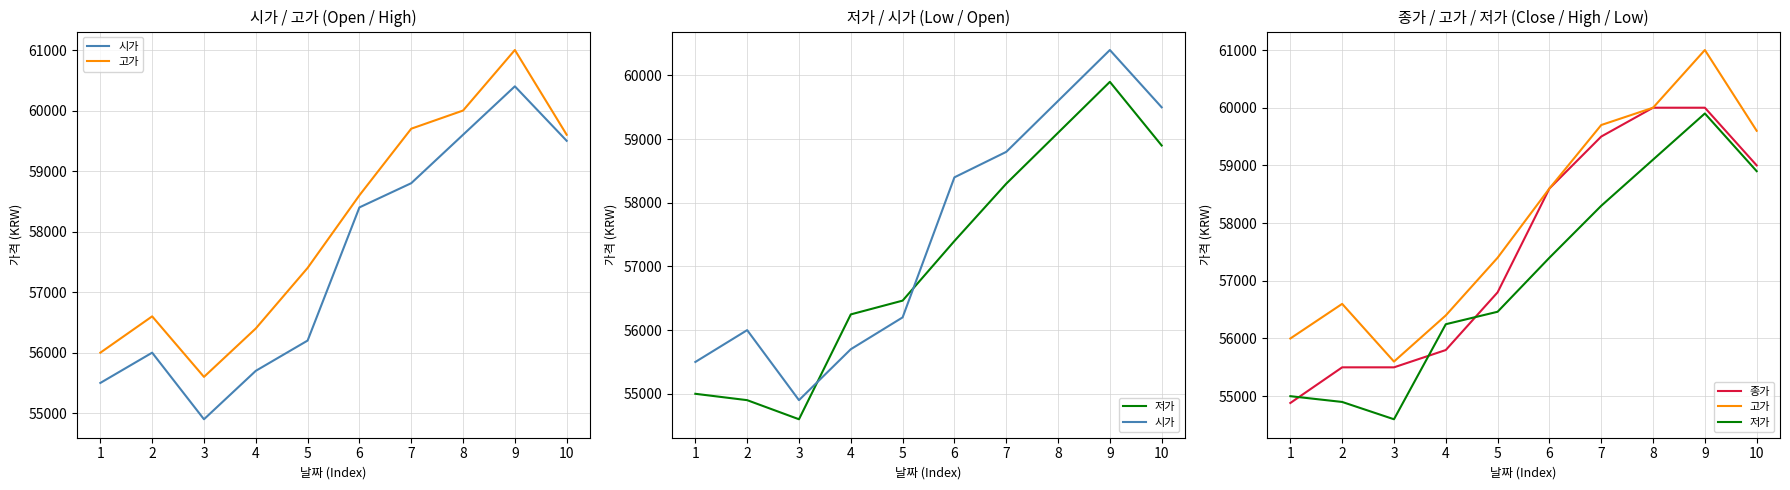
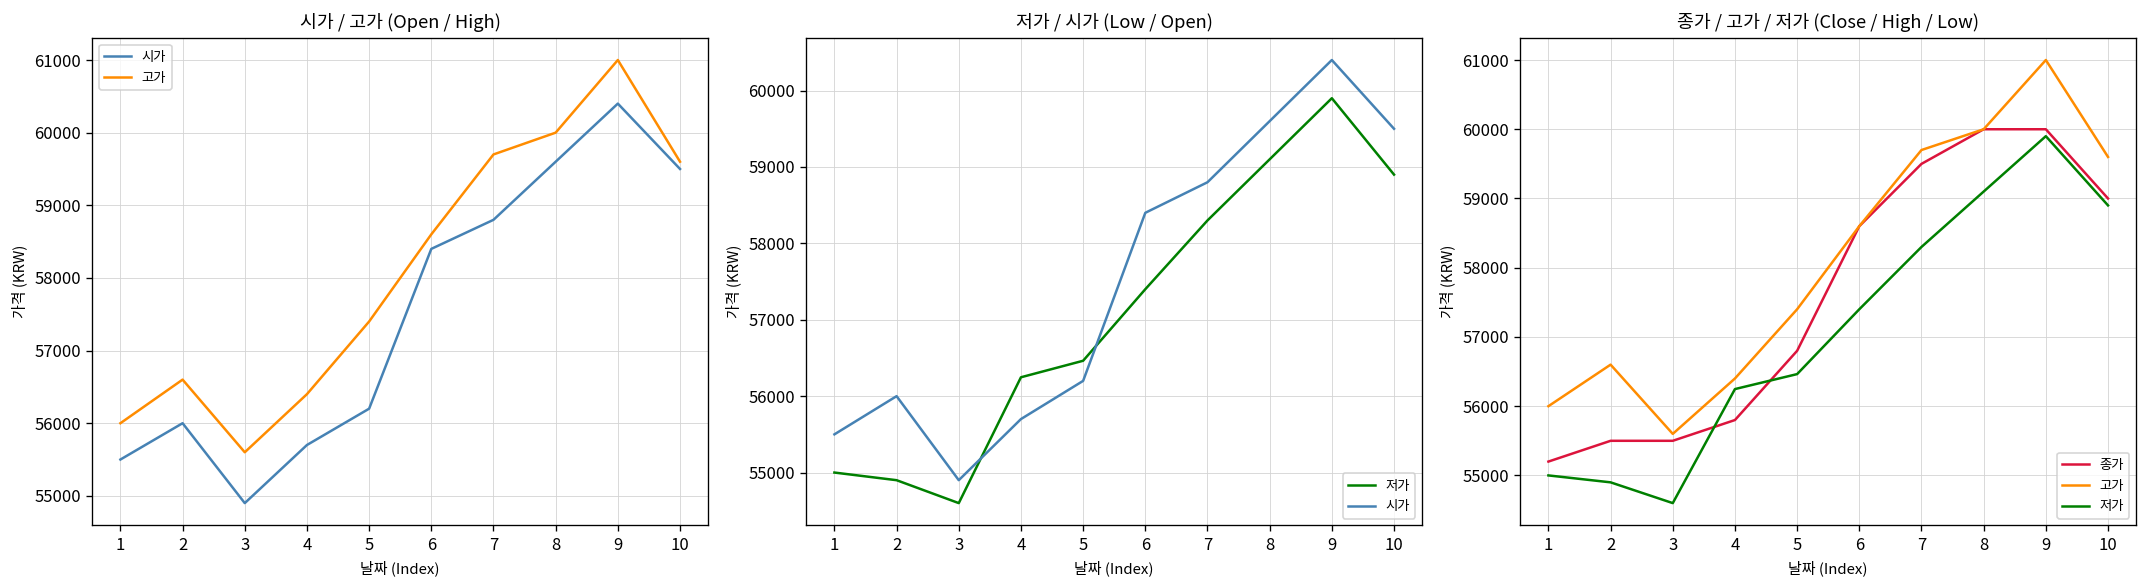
종가 / 고가 / 저가 (Close / High / Low), 종가, 1: 54900 -> 55200
